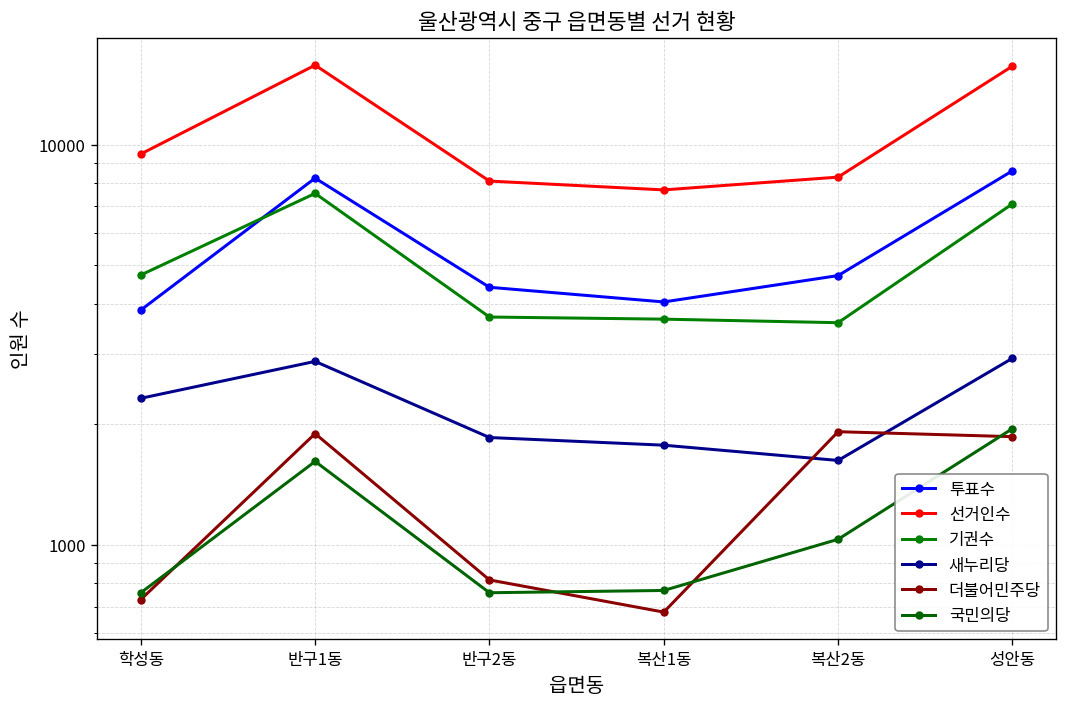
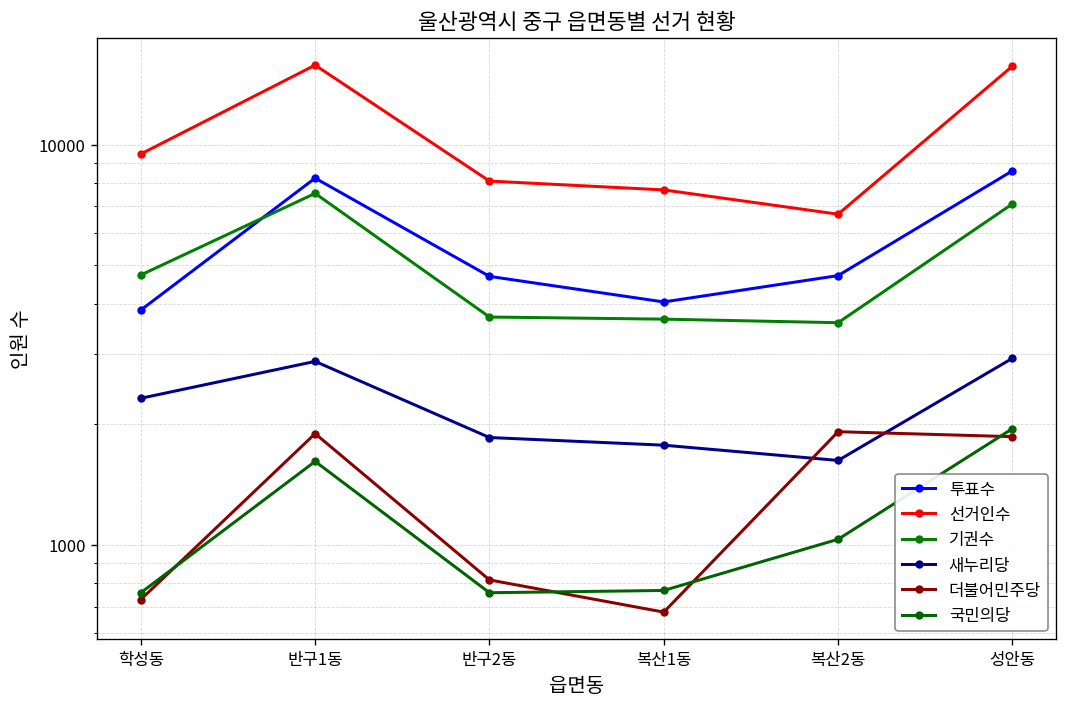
투표수, 반구2동: 4400 -> 4700
선거인수, 복산2동: 8300 -> 6700
